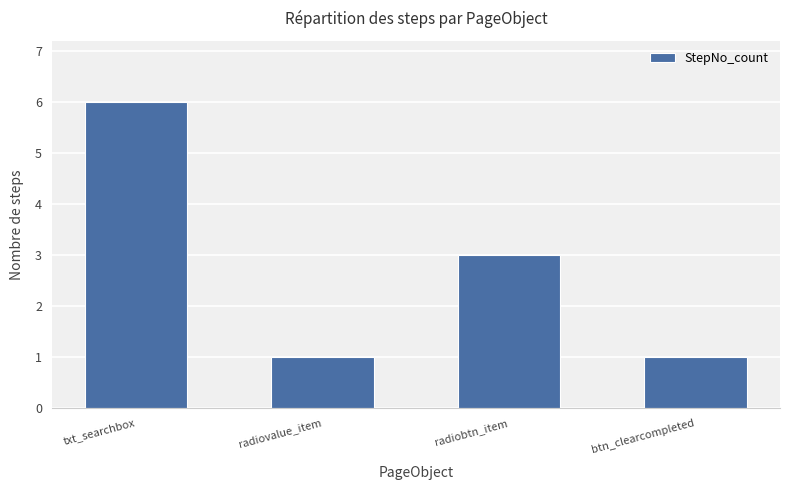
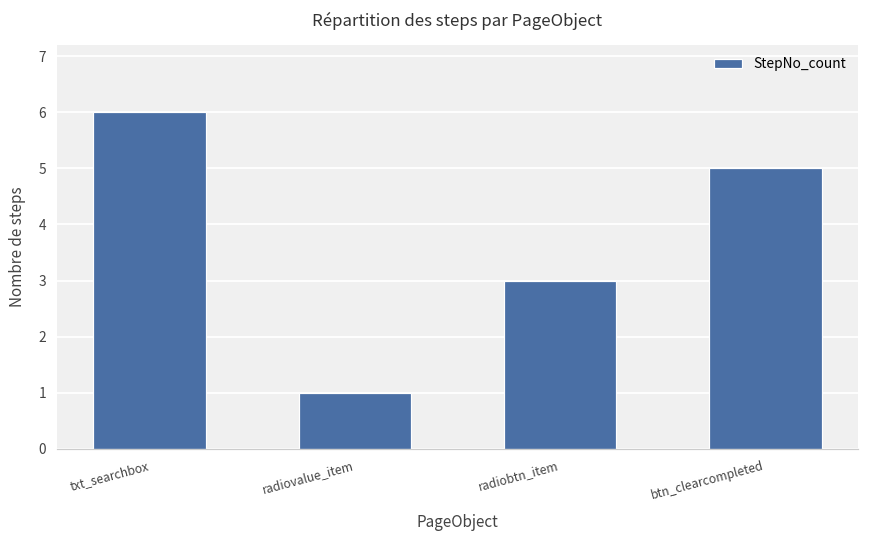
btn_clearcompleted: 1 -> 5
